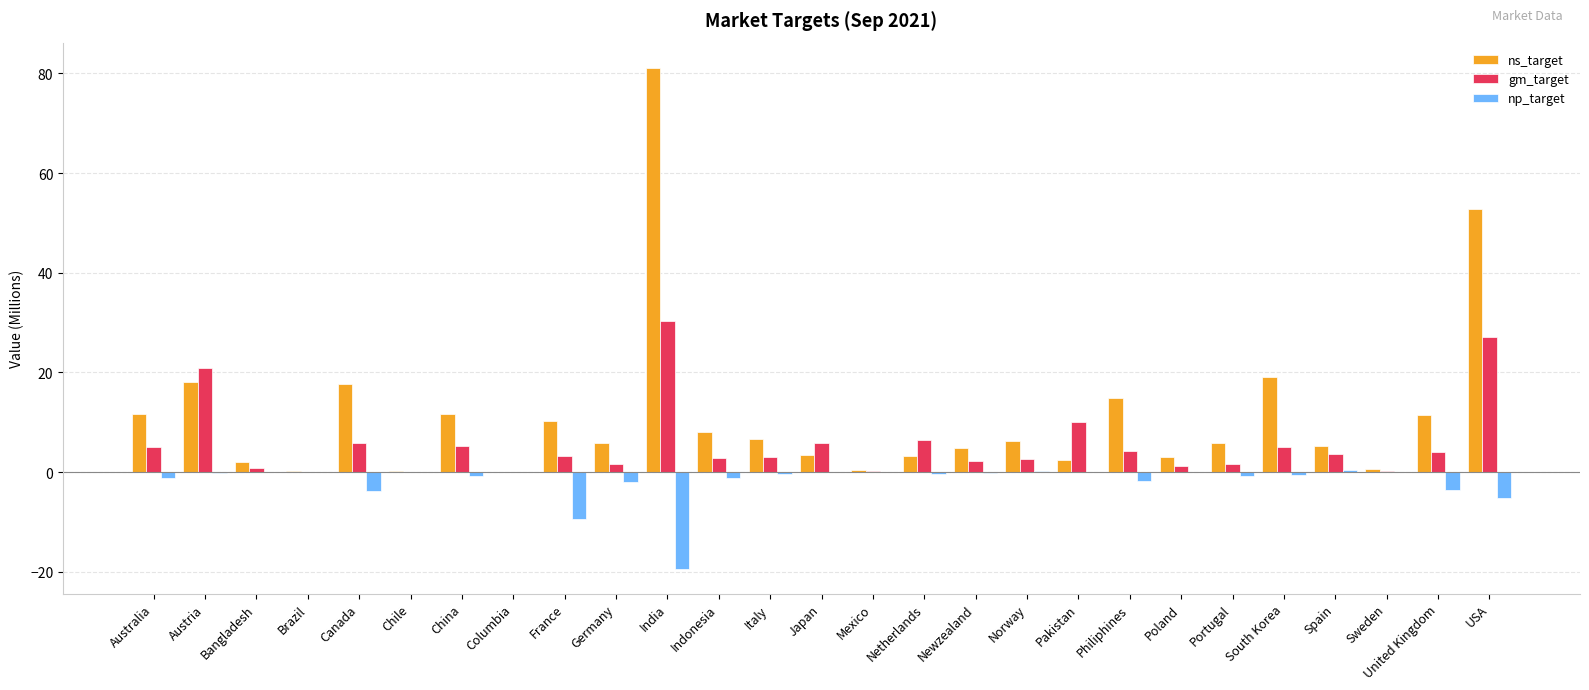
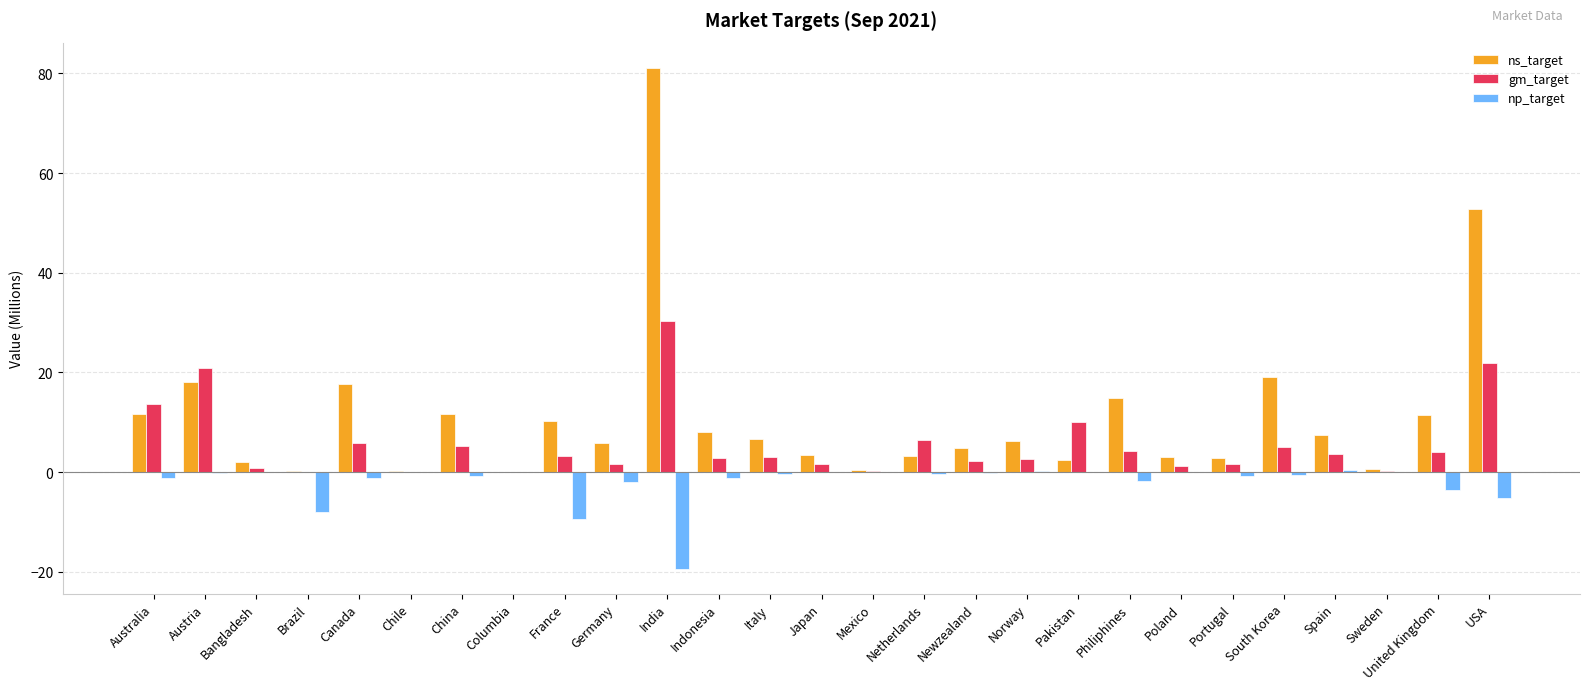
gm_target, Australia: 5 -> 14
np_target, Brazil: 0 -> -8
np_target, Canada: -4 -> -1
gm_target, Japan: 6 -> 2
ns_target, Portugal: 6 -> 3
ns_target, Spain: 5 -> 7
gm_target, USA: 27 -> 22
